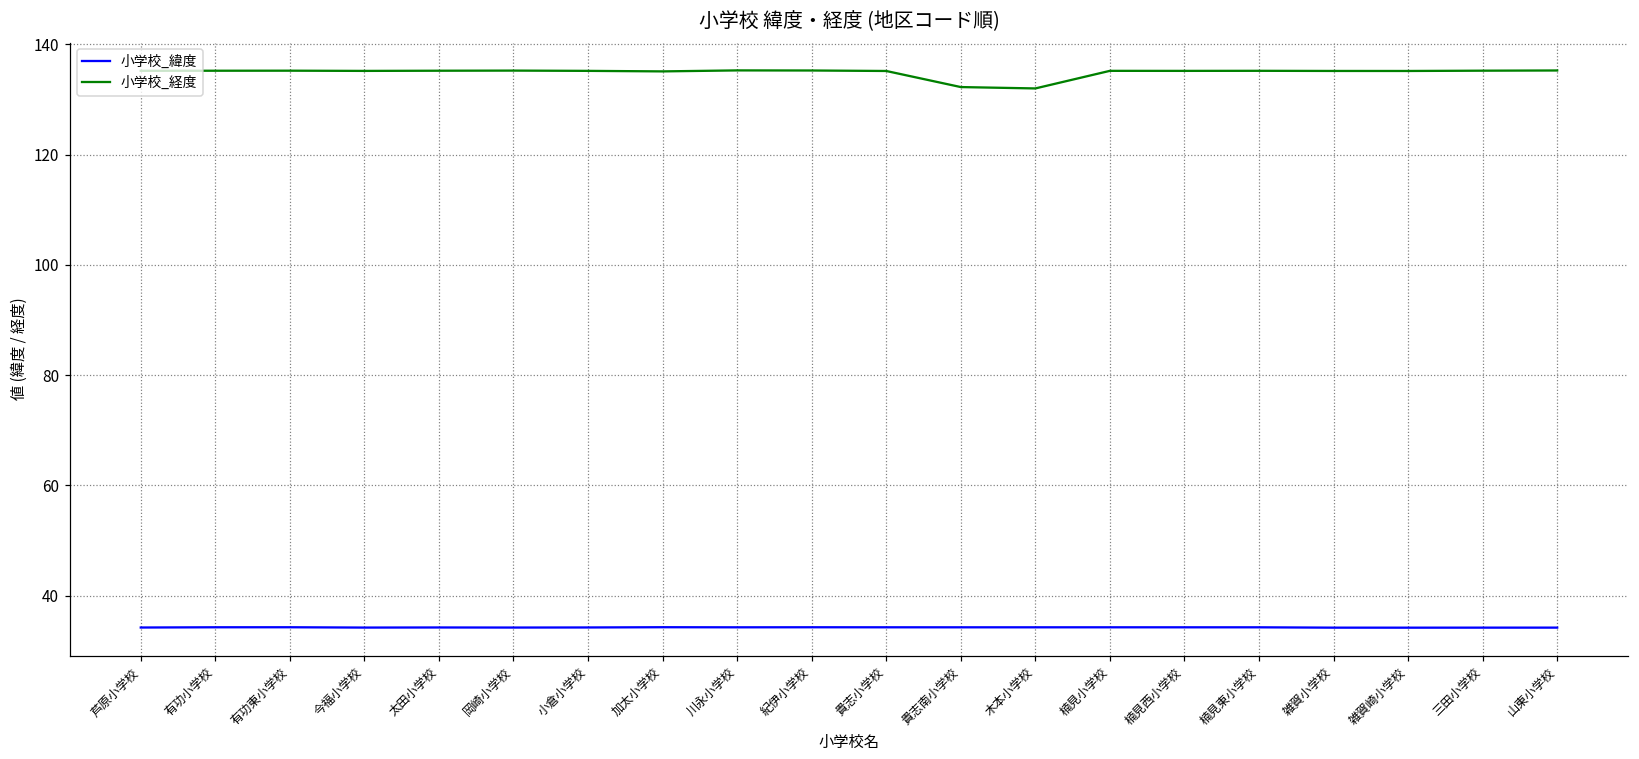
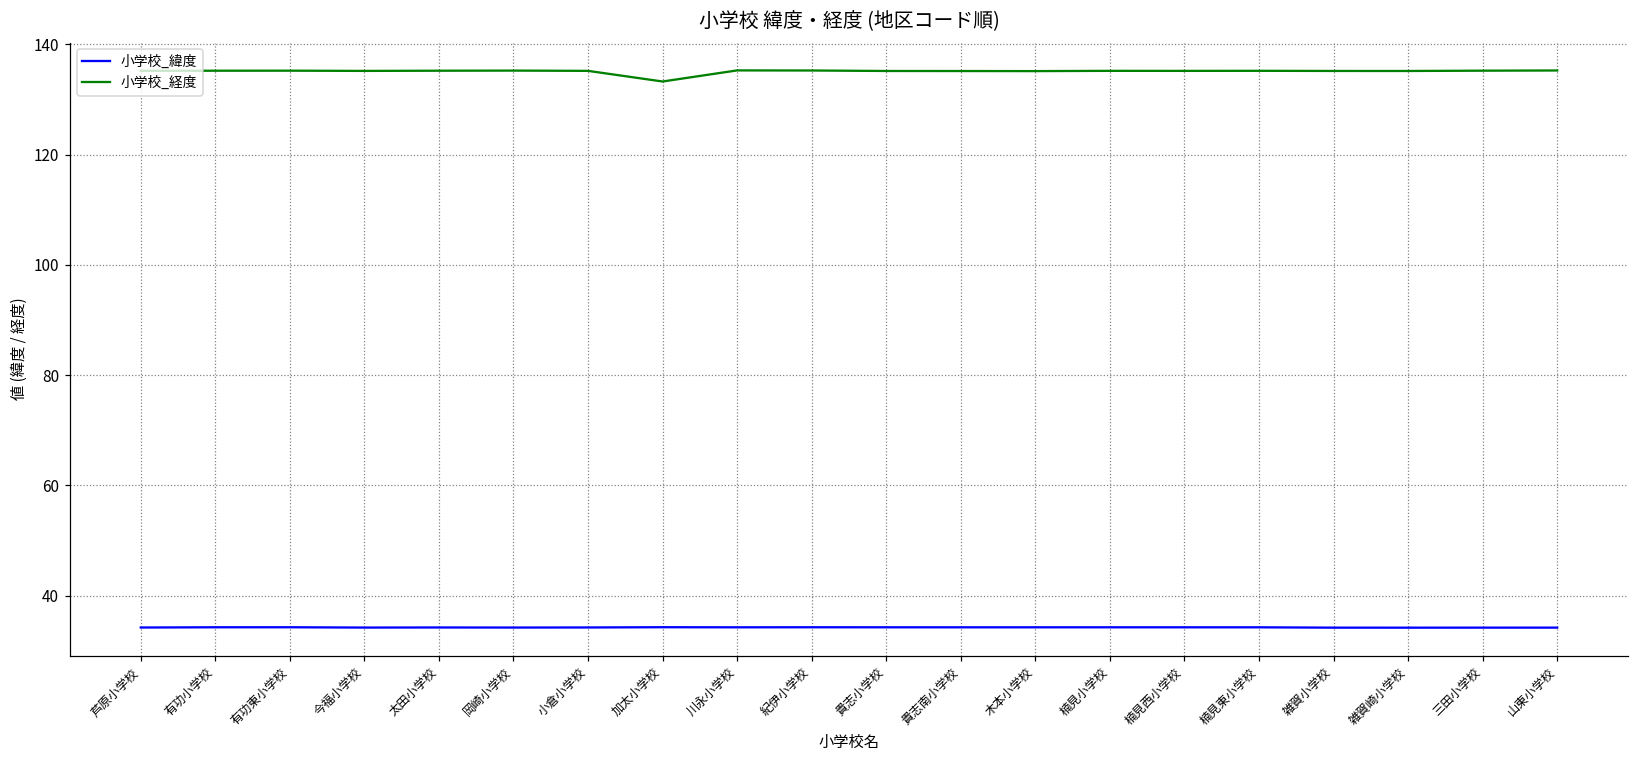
小学校_経度, 加太小学校: 135 -> 133
小学校_経度, 貴志南小学校: 132 -> 135
小学校_経度, 木本小学校: 132 -> 135
